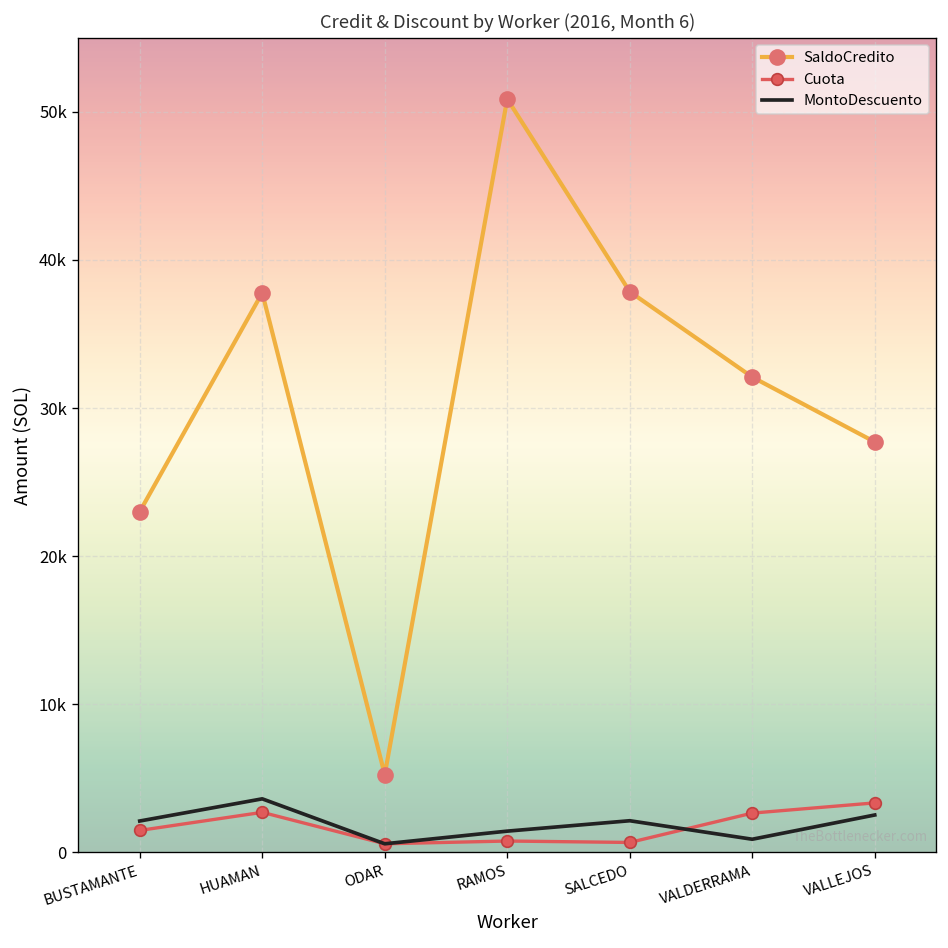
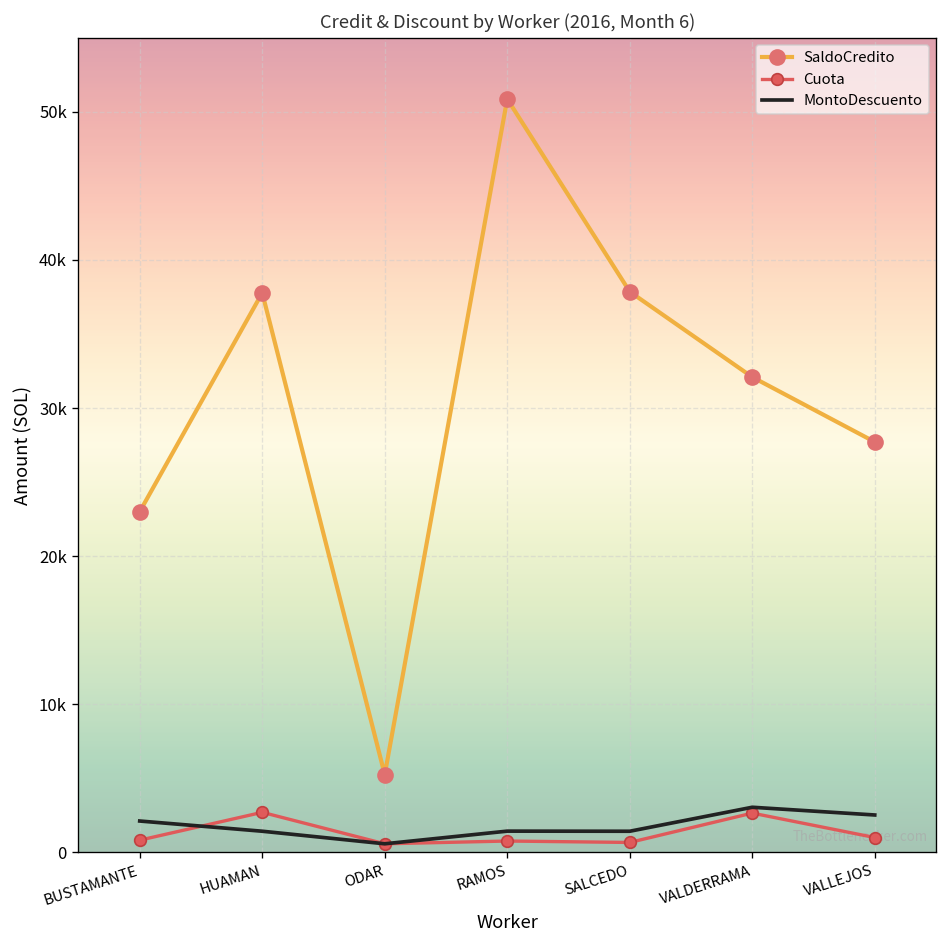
Cuota, BUSTAMANTE: 1500 -> 800
MontoDescuento, HUAMAN: 3600 -> 1400
MontoDescuento, SALCEDO: 2100 -> 1400
MontoDescuento, VALDERRAMA: 900 -> 3000
Cuota, VALLEJOS: 3300 -> 1000
